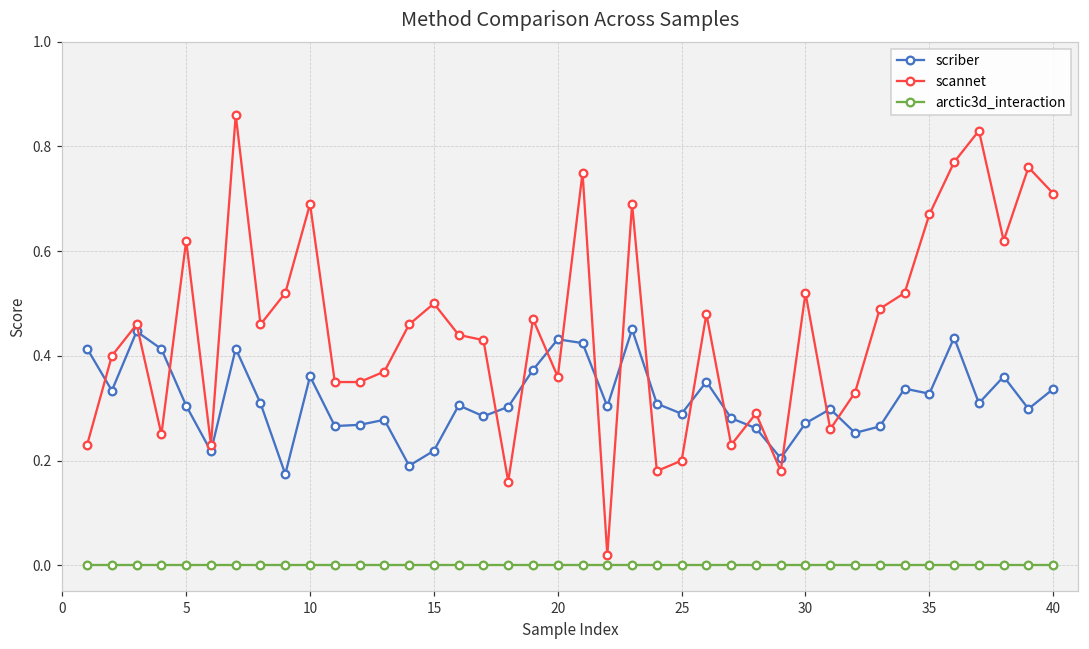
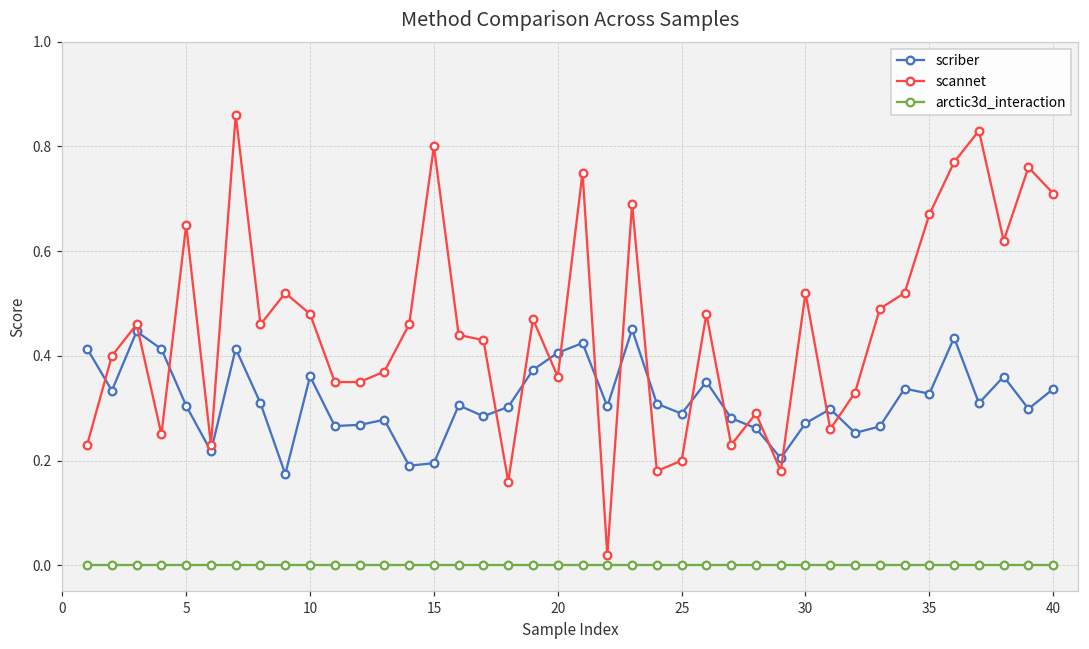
scannet, 5: 0.62 -> 0.65
scannet, 10: 0.69 -> 0.48
scriber, 15: 0.22 -> 0.20
scannet, 15: 0.5 -> 0.8
scriber, 20: 0.43 -> 0.41
